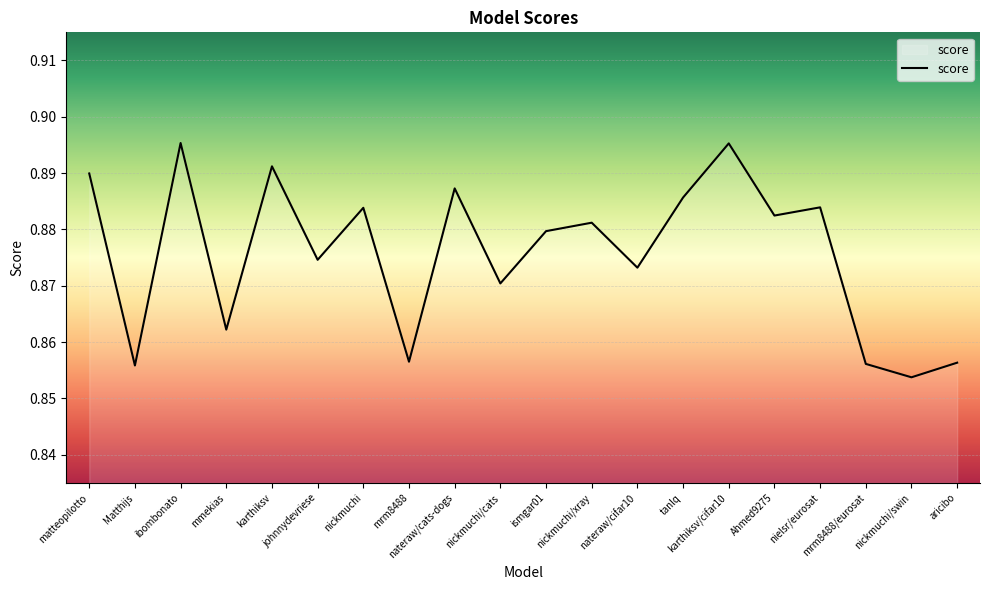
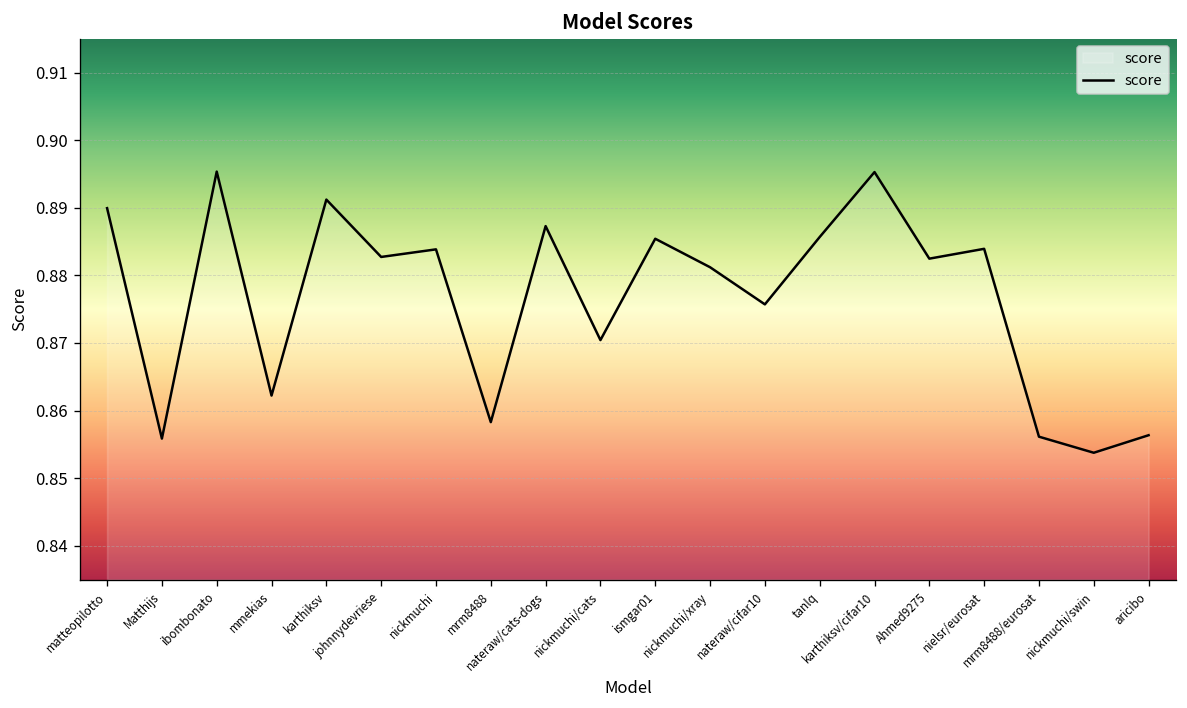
johnnydevriese: 0.875 -> 0.883
mrm8488: 0.857 -> 0.858
ismgar01: 0.880 -> 0.885
nateraw/cifar10: 0.873 -> 0.876
